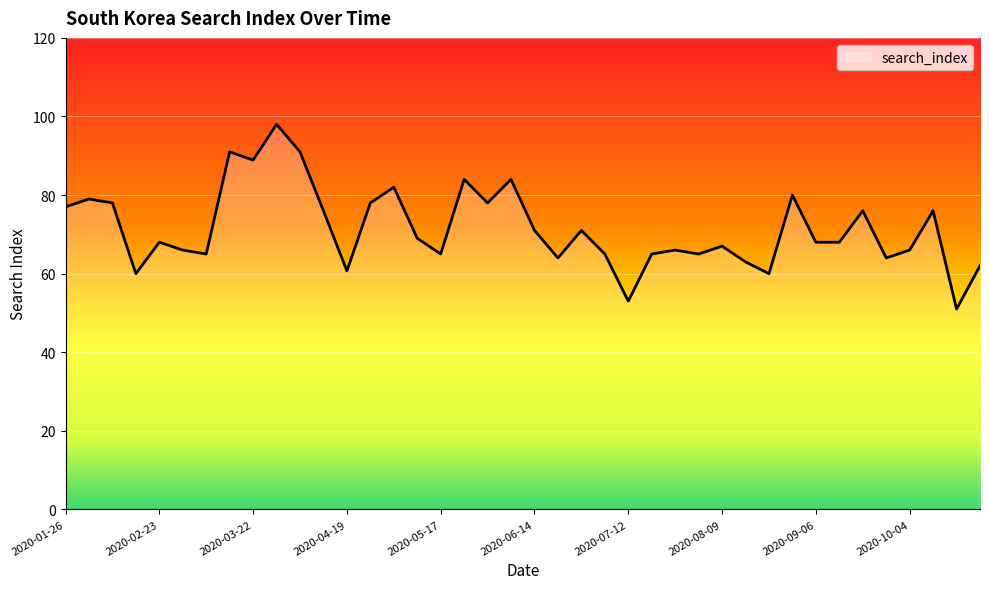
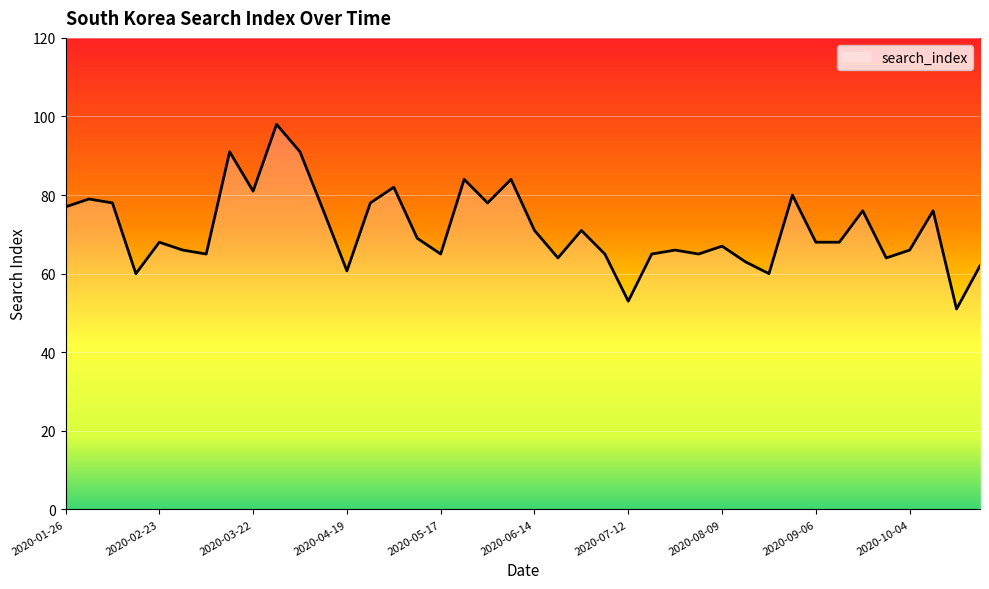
2020-03-22: 89 -> 81
